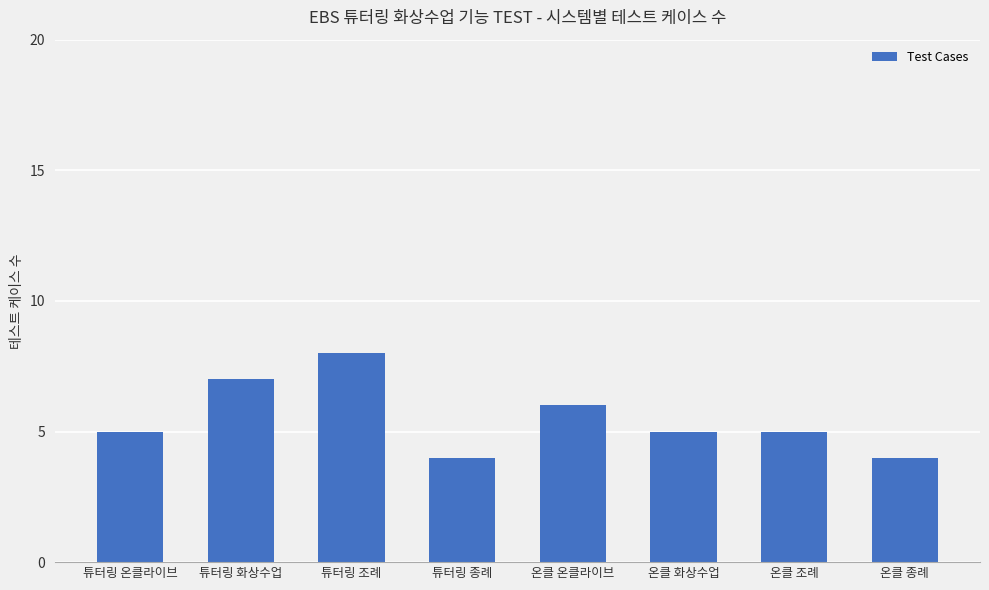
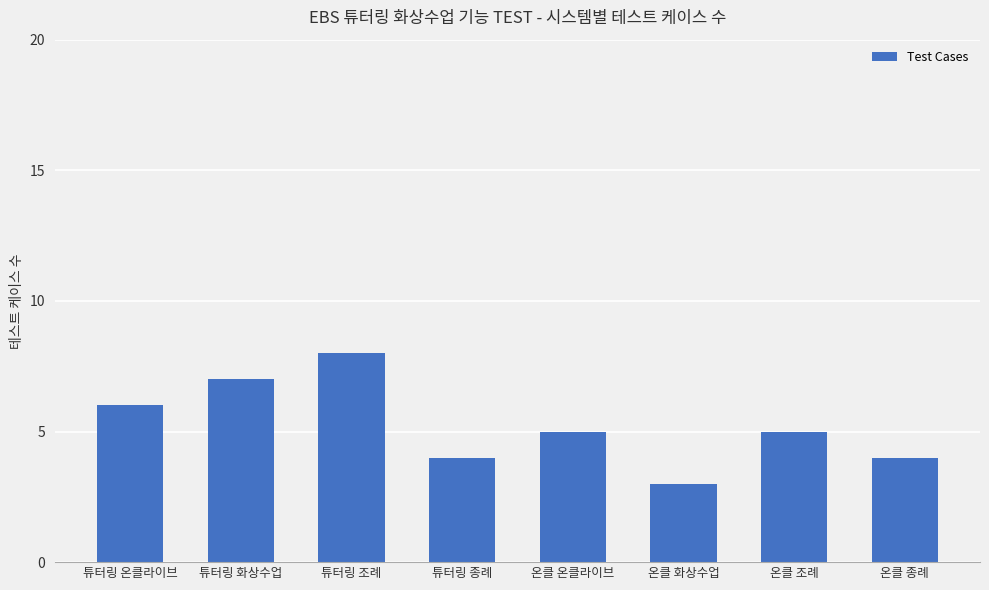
튜터링 온클라이브: 5 -> 6
온클 온클라이브: 6 -> 5
온클 화상수업: 5 -> 3
